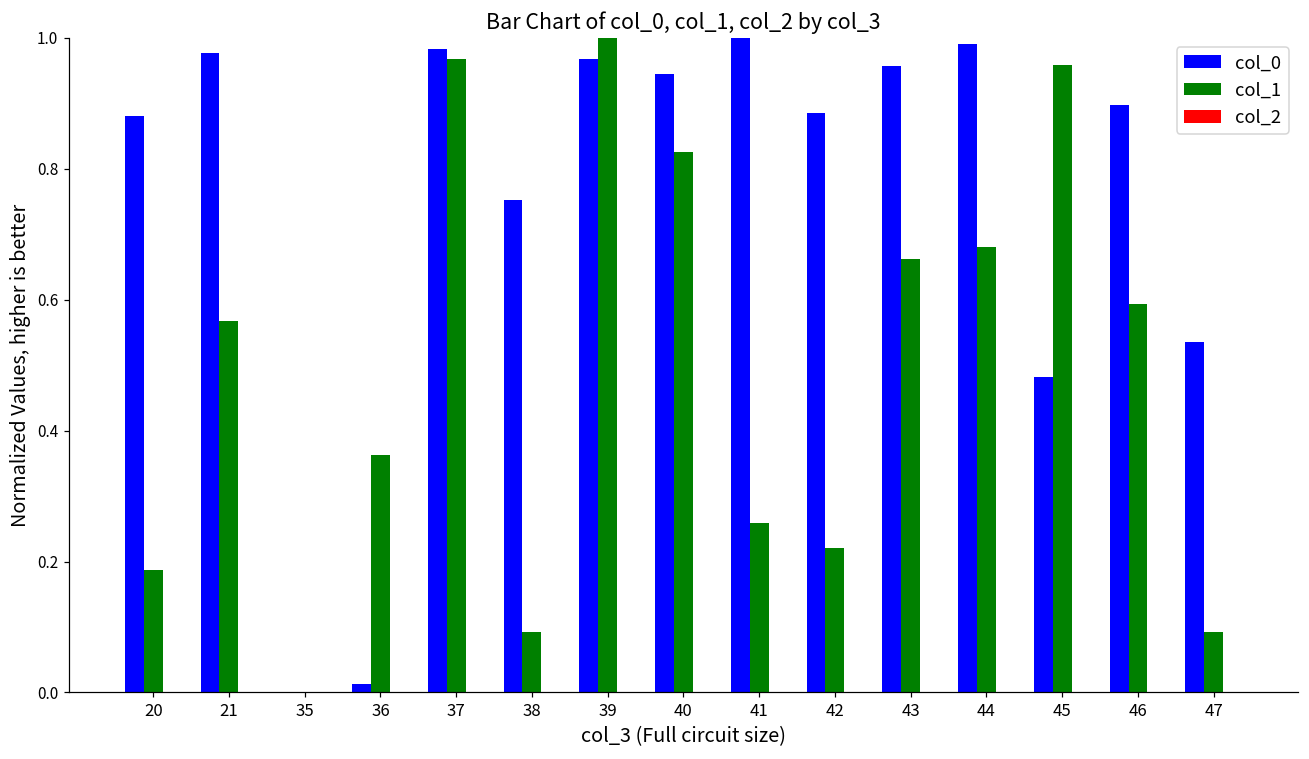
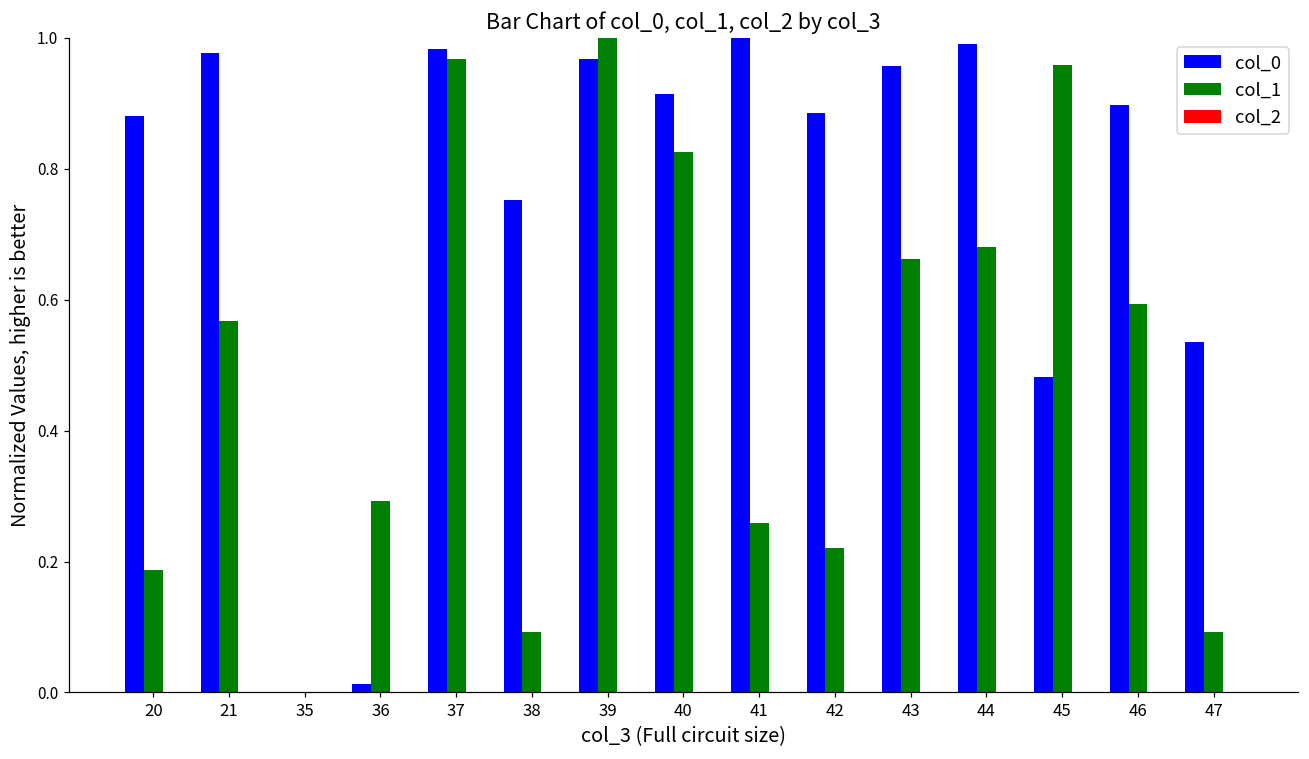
col_1, 36: 0.36 -> 0.29
col_0, 40: 0.94 -> 0.91
